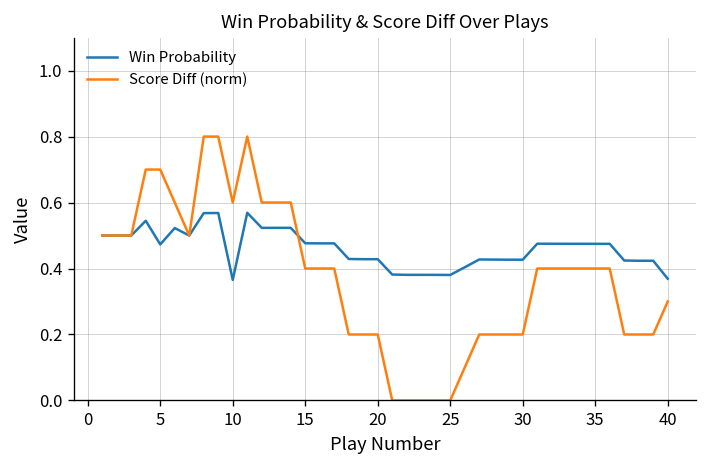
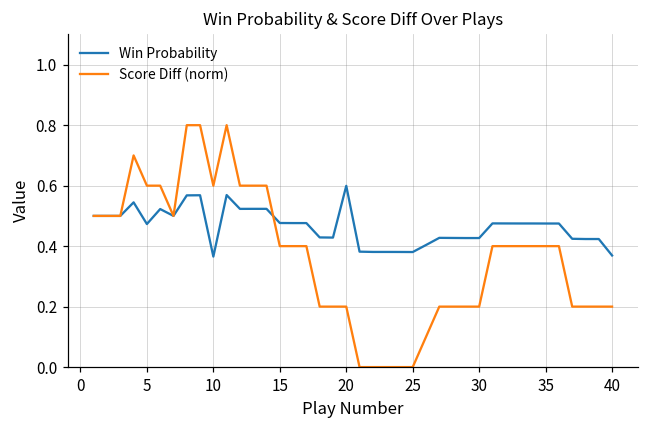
Score Diff (norm), 5: 0.70 -> 0.60
Win Probability, 20: 0.43 -> 0.60
Score Diff (norm), 40: 0.30 -> 0.20
